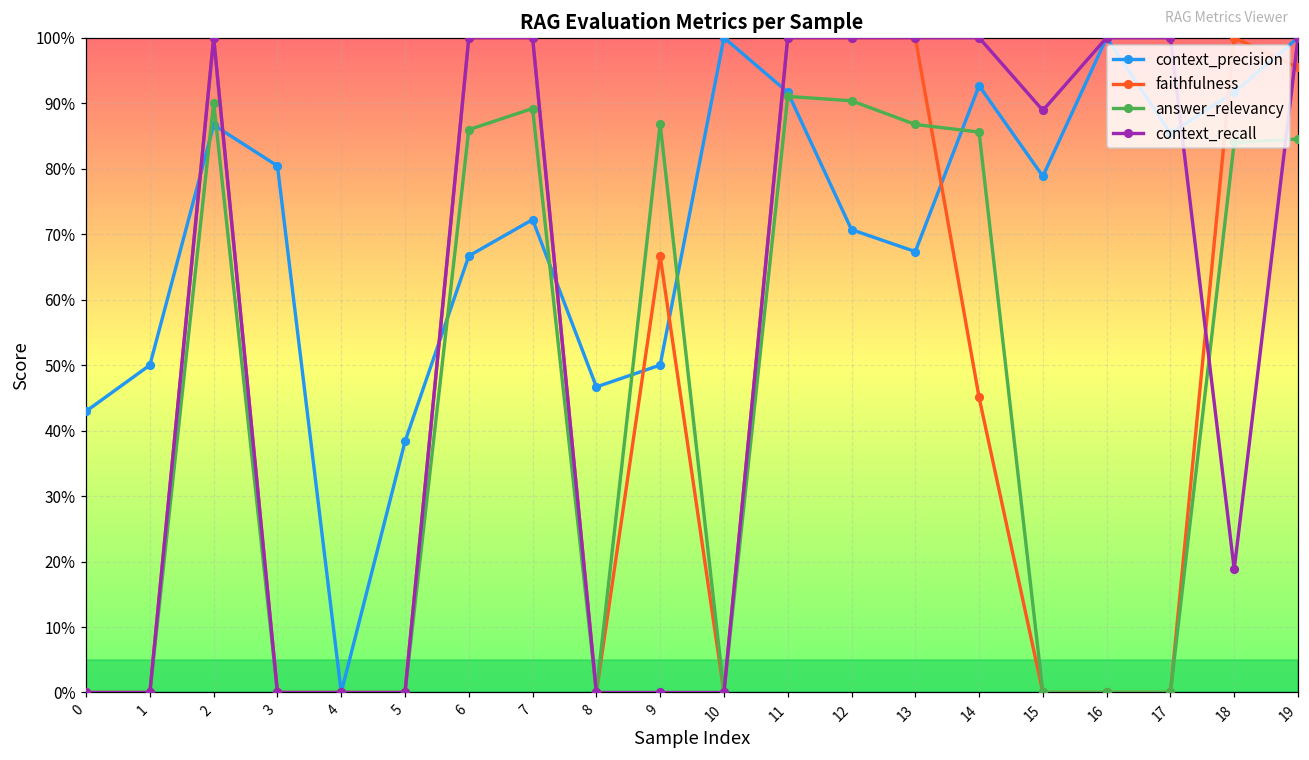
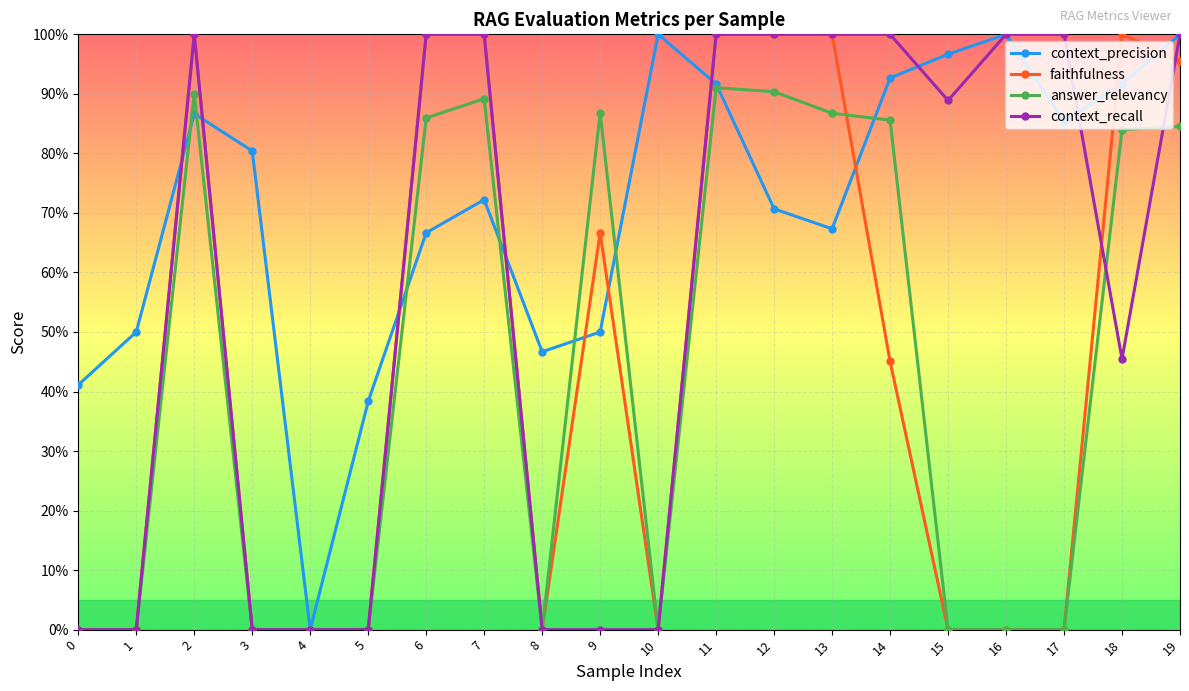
context_precision, 0: 43% -> 41%
context_precision, 15: 79% -> 97%
context_recall, 18: 19% -> 45%
